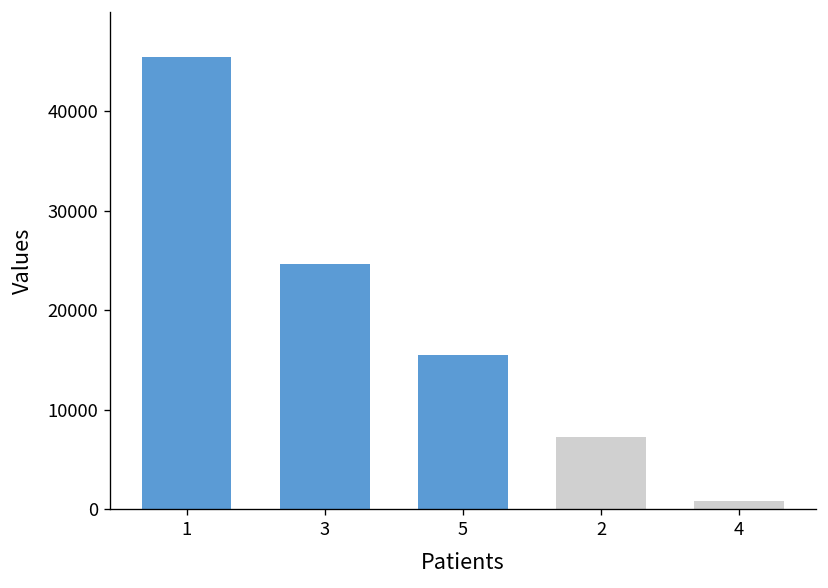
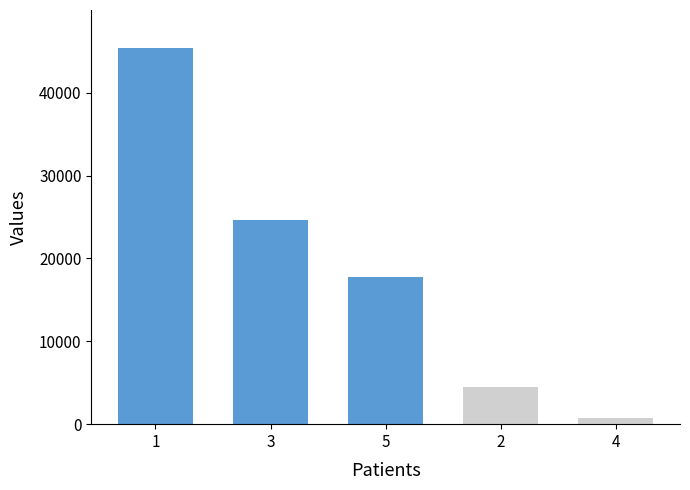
5: 15000 -> 18000
2: 7000 -> 5000
